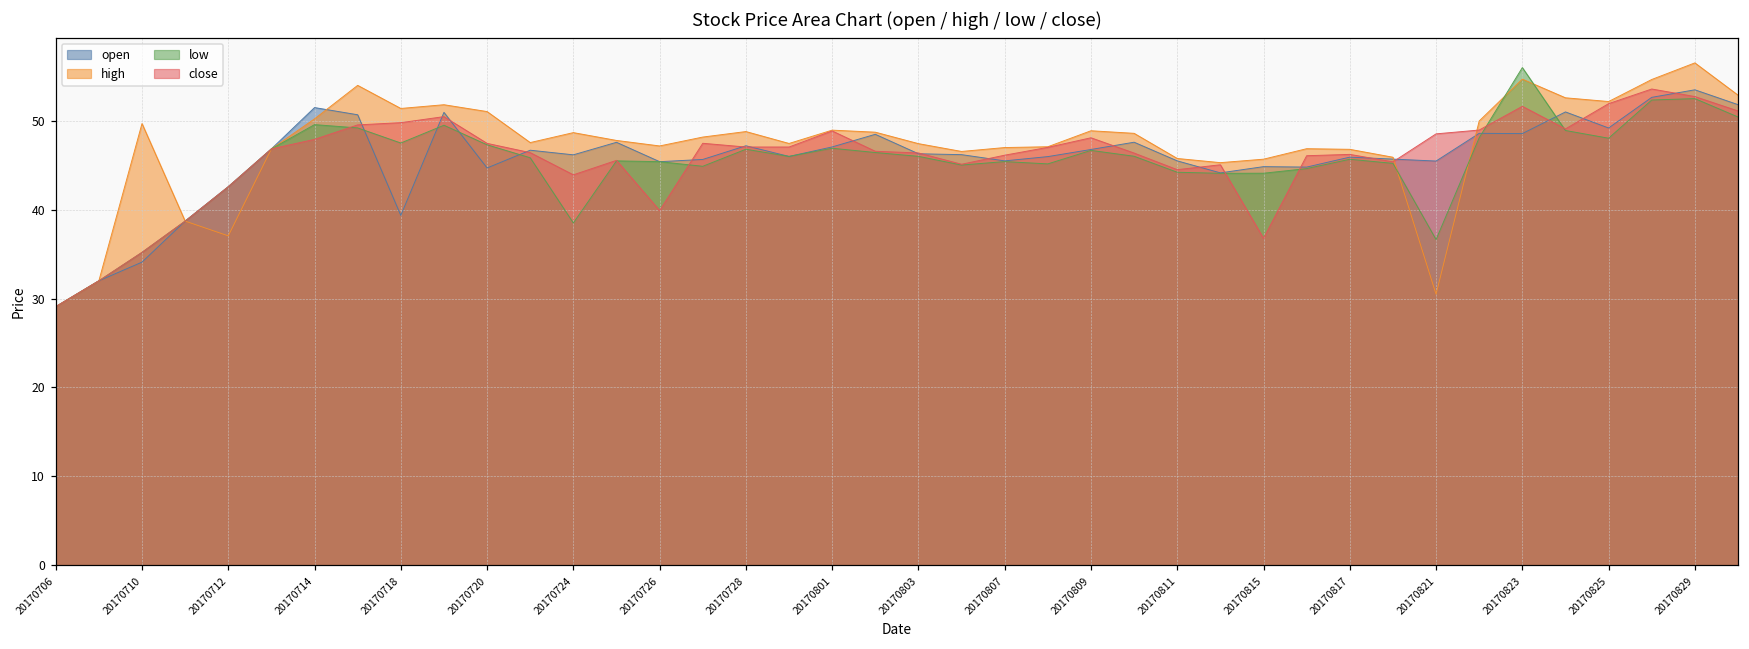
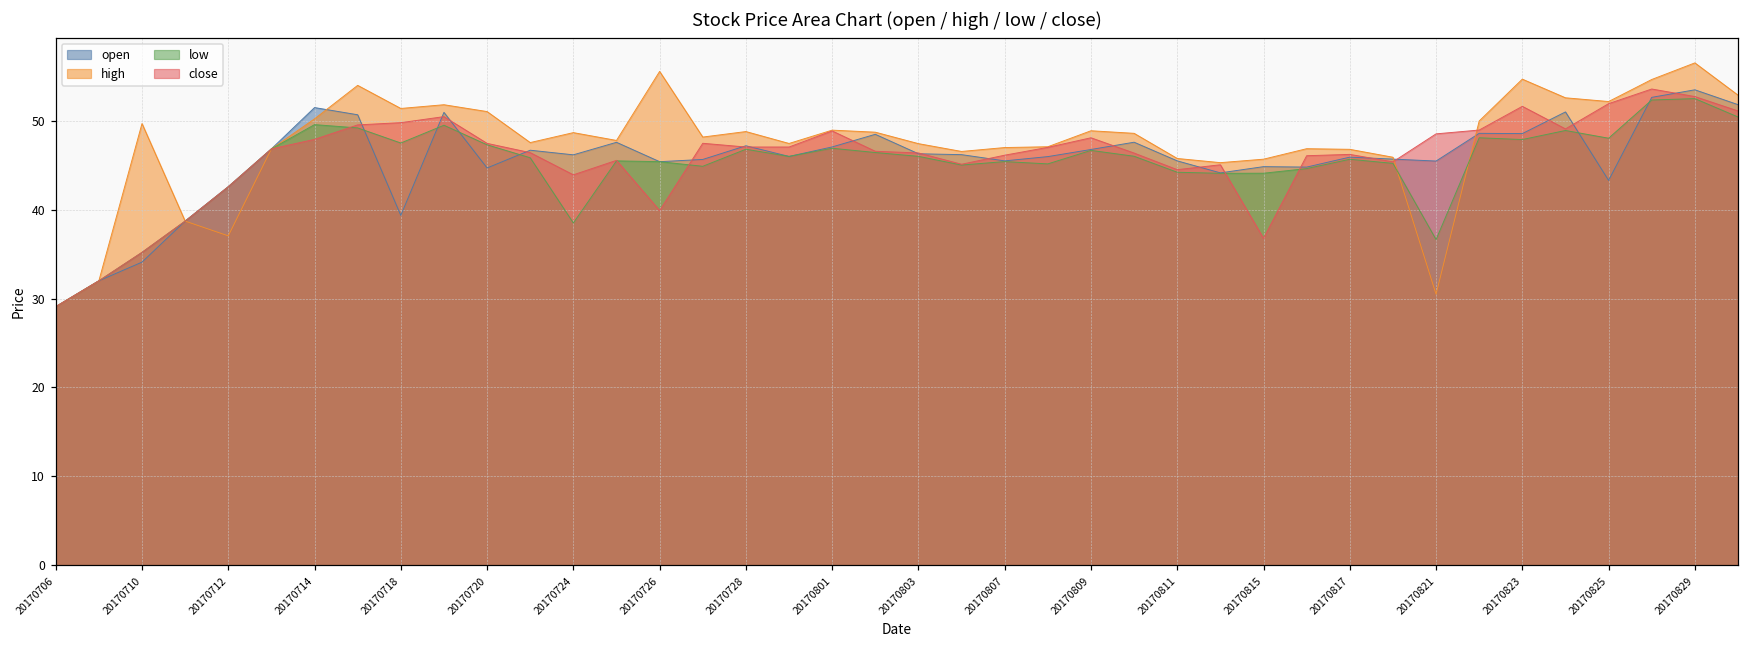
high, 20170726: 47 -> 56
low, 20170823: 56 -> 48
open, 20170825: 49 -> 43
